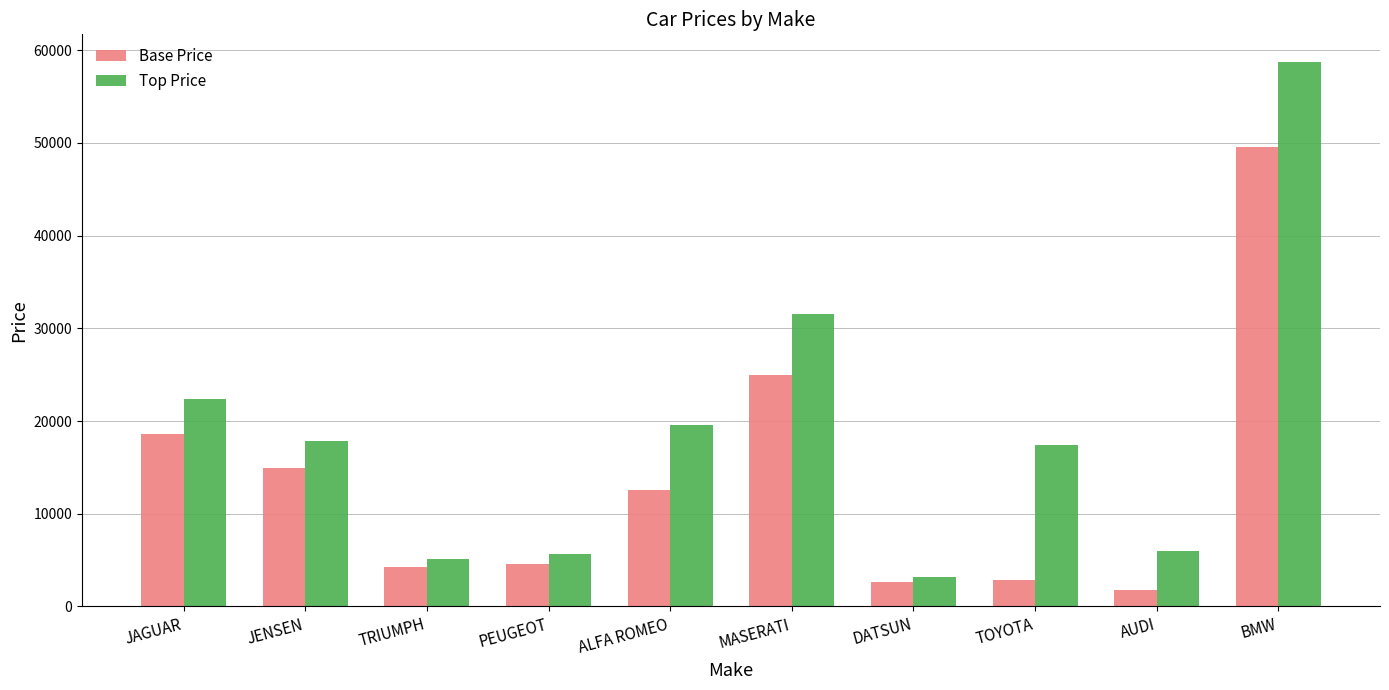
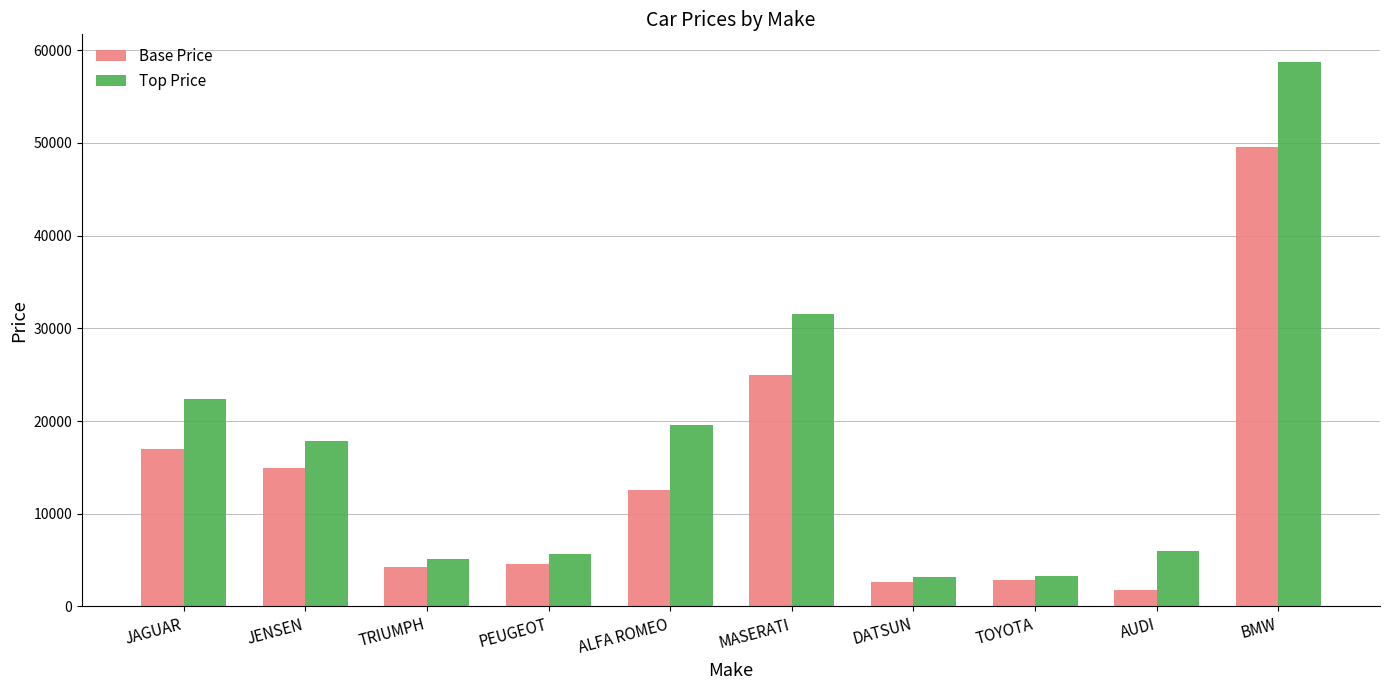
Base Price, JAGUAR: 19000 -> 17000
Top Price, TOYOTA: 17000 -> 3000
